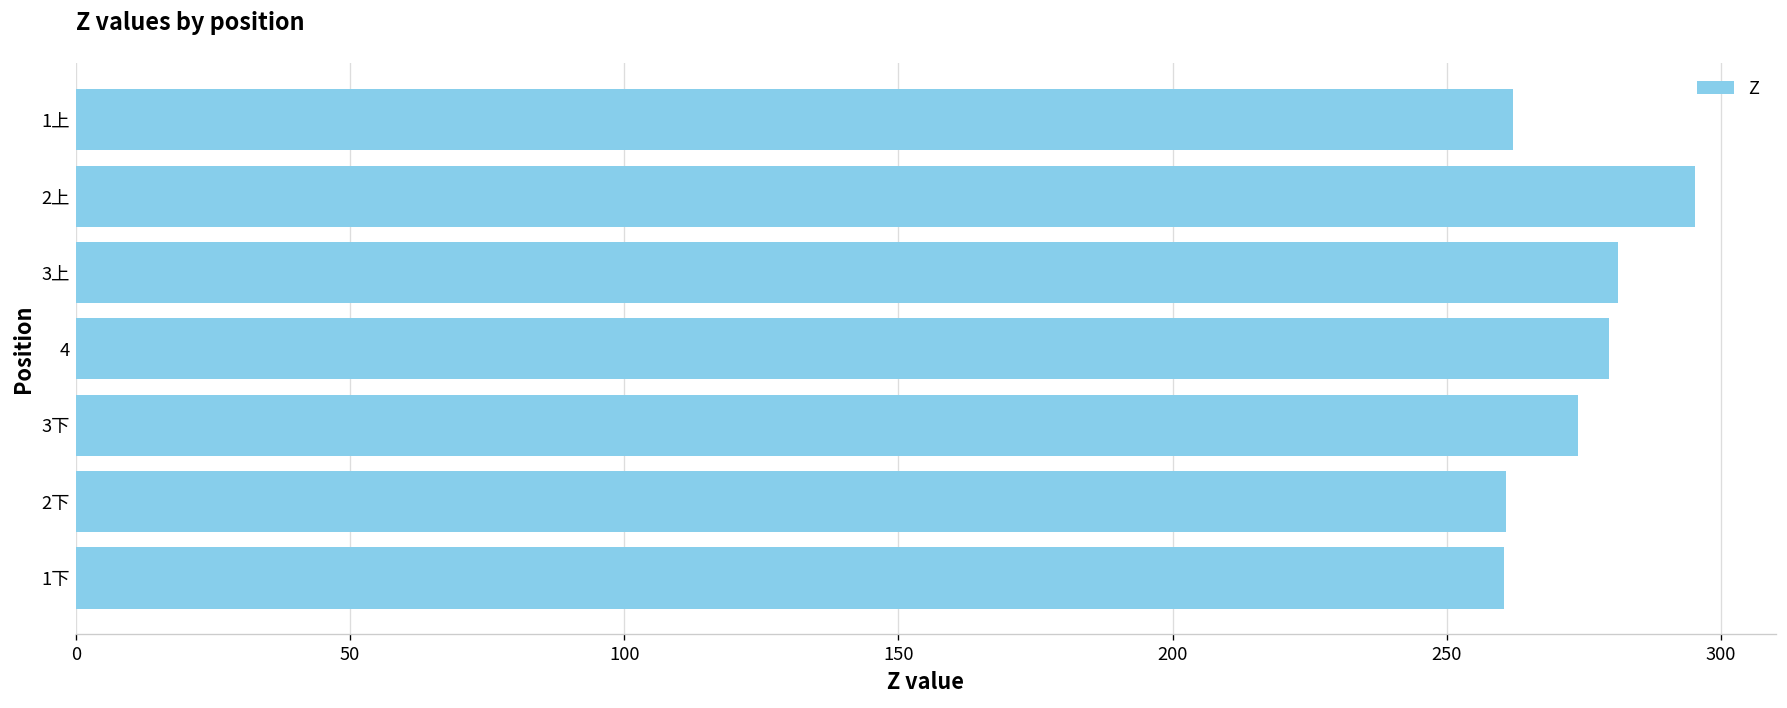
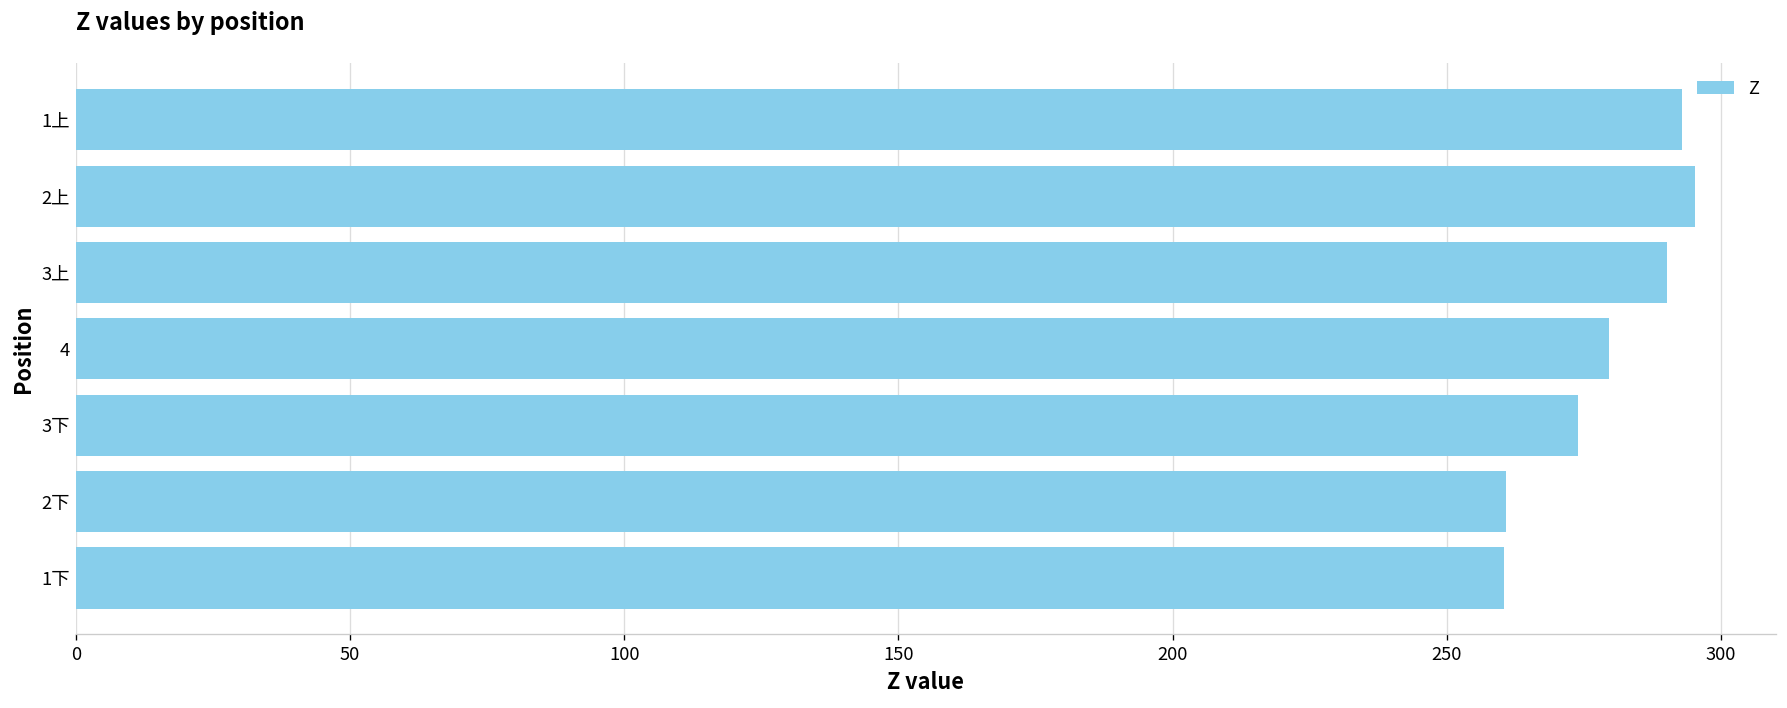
1上: 262 -> 293
3上: 281 -> 290
